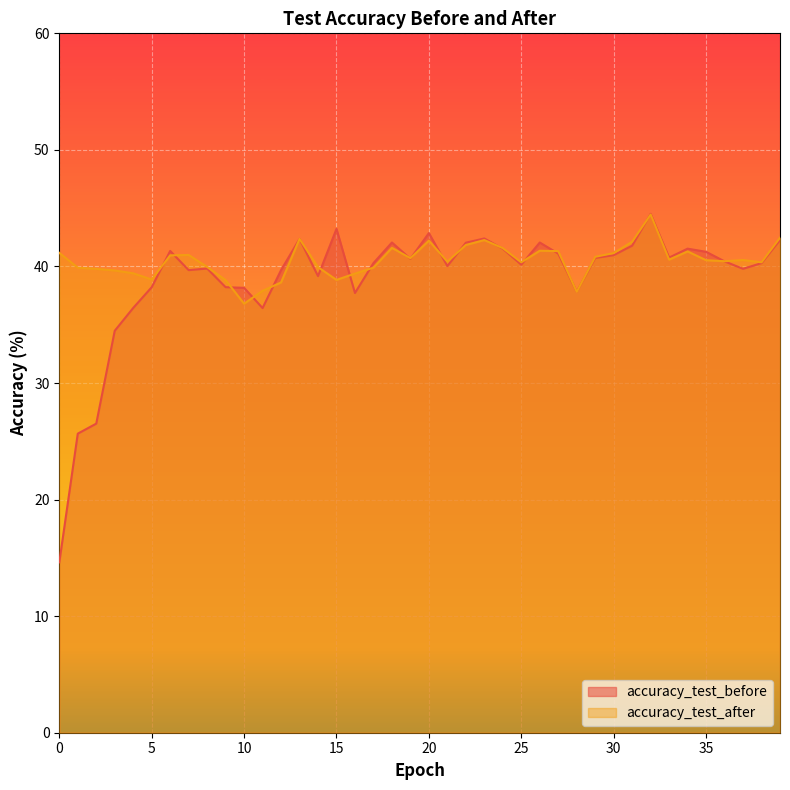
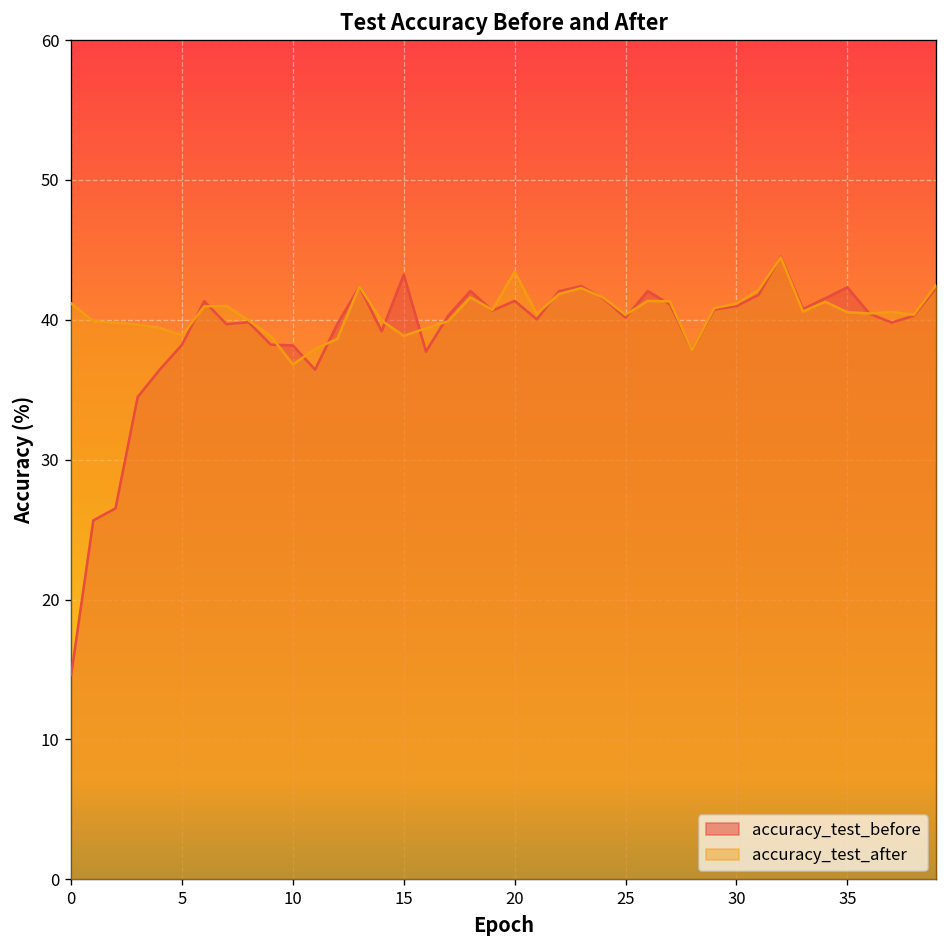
accuracy_test_before, 20: 42.9 -> 41.3
accuracy_test_after, 20: 42.2 -> 43.4
accuracy_test_before, 35: 41.3 -> 42.3
